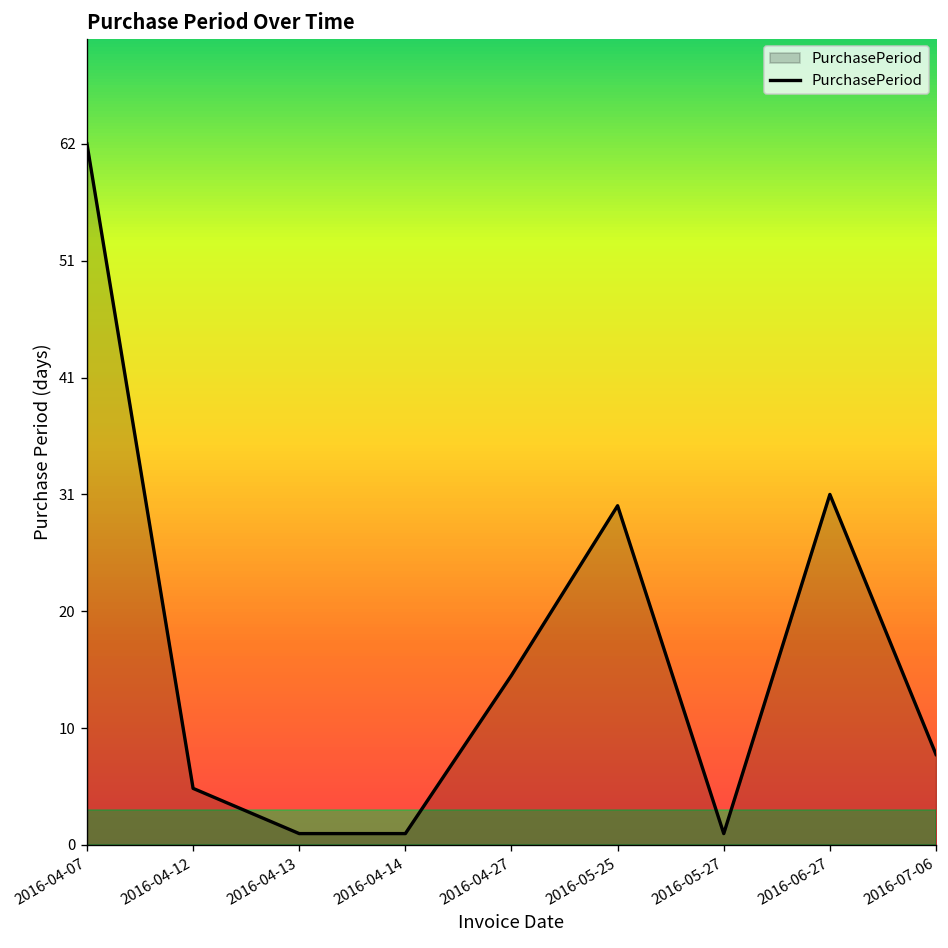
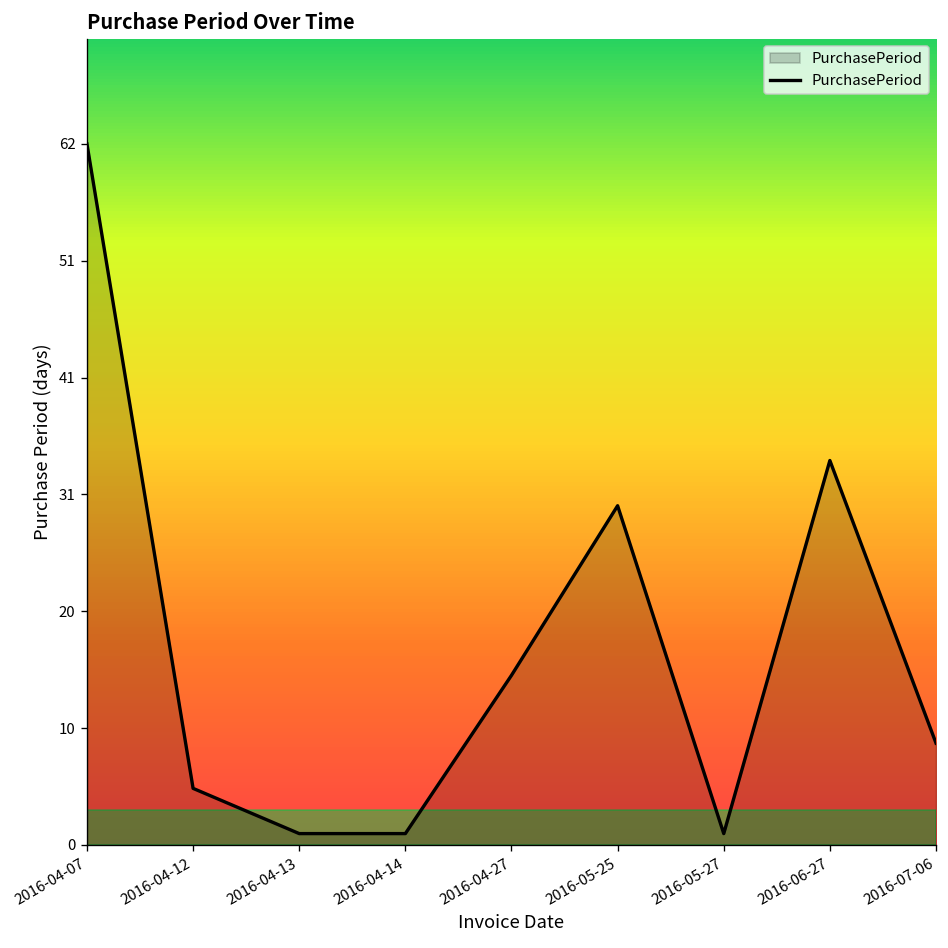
2016-06-27: 31 -> 34
2016-07-06: 8 -> 9
